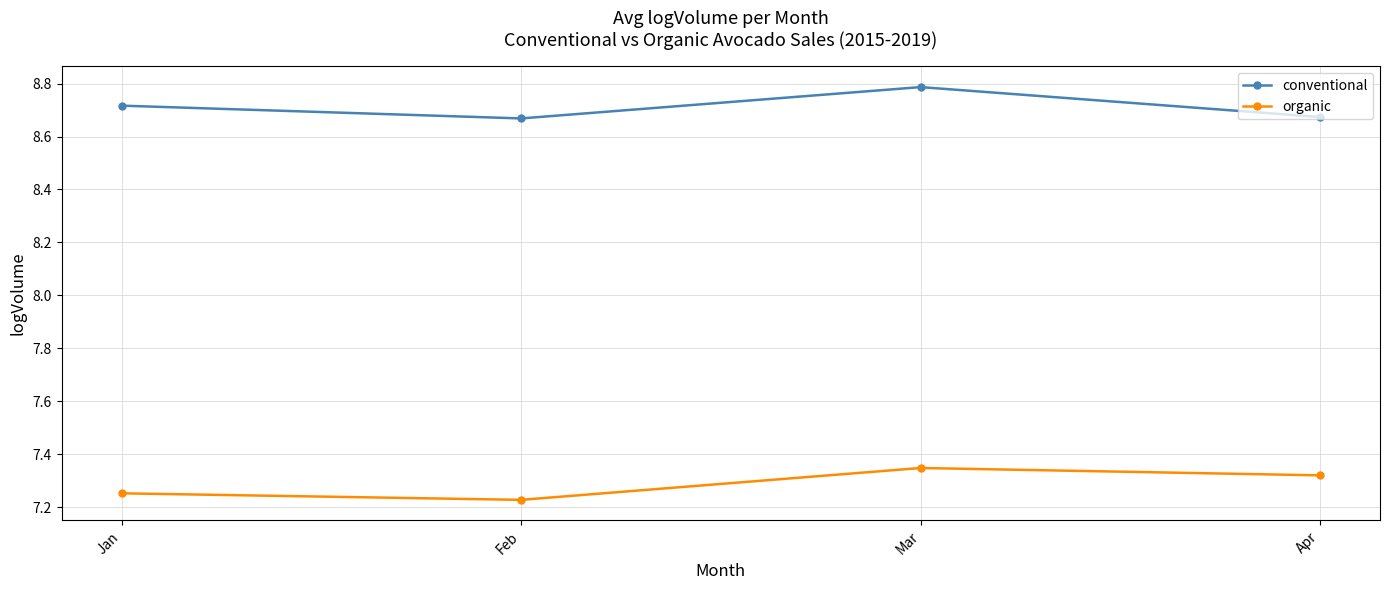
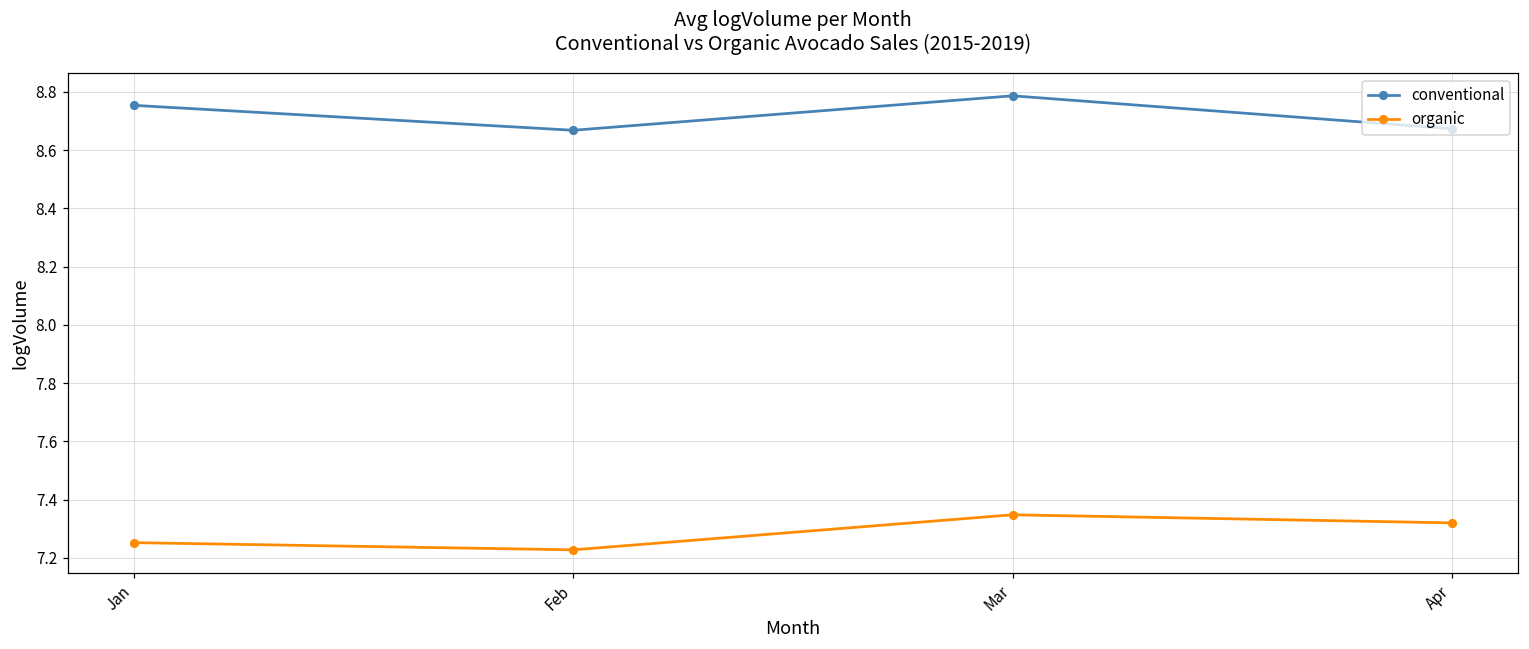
conventional, Jan: 8.72 -> 8.75
